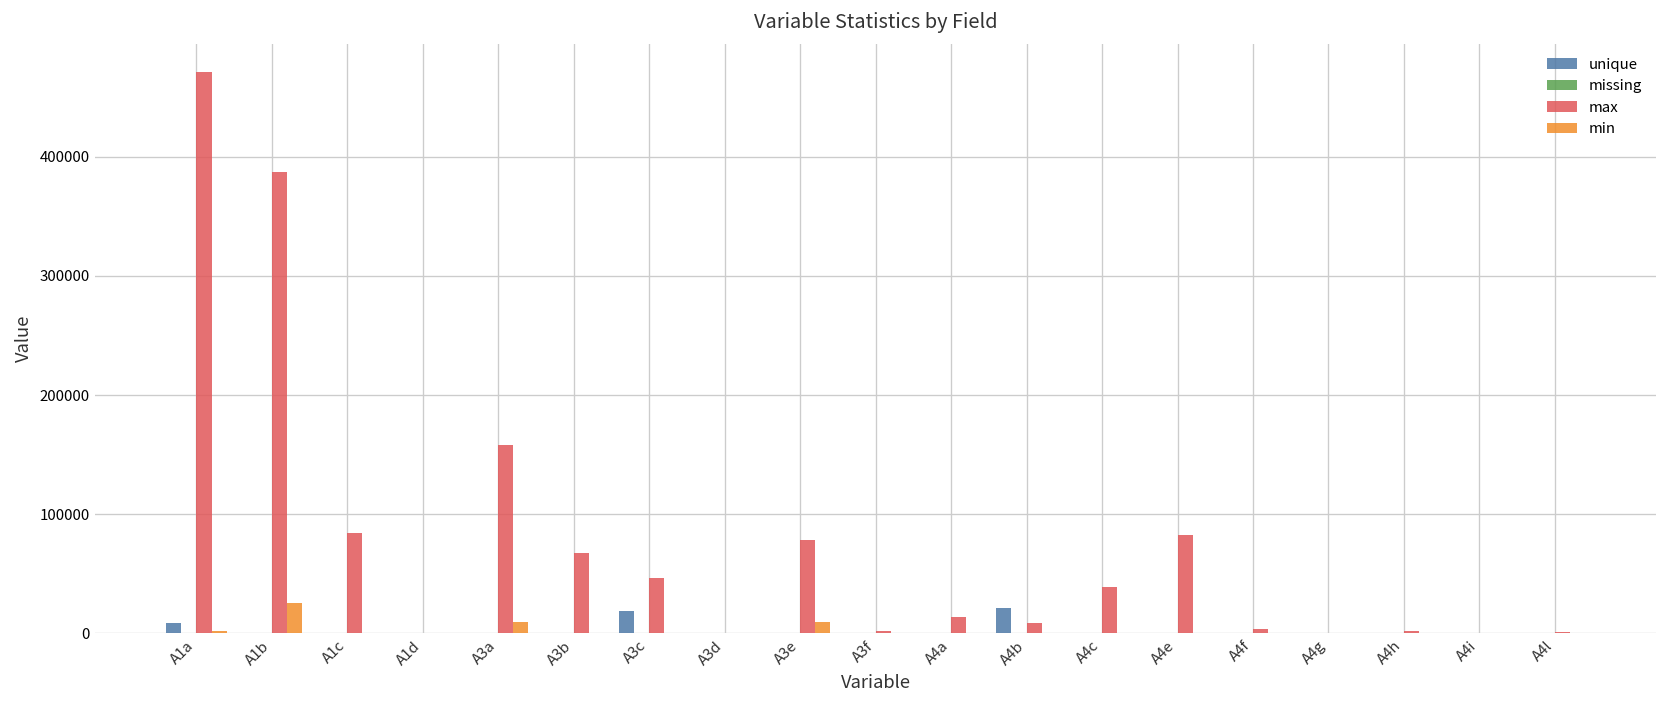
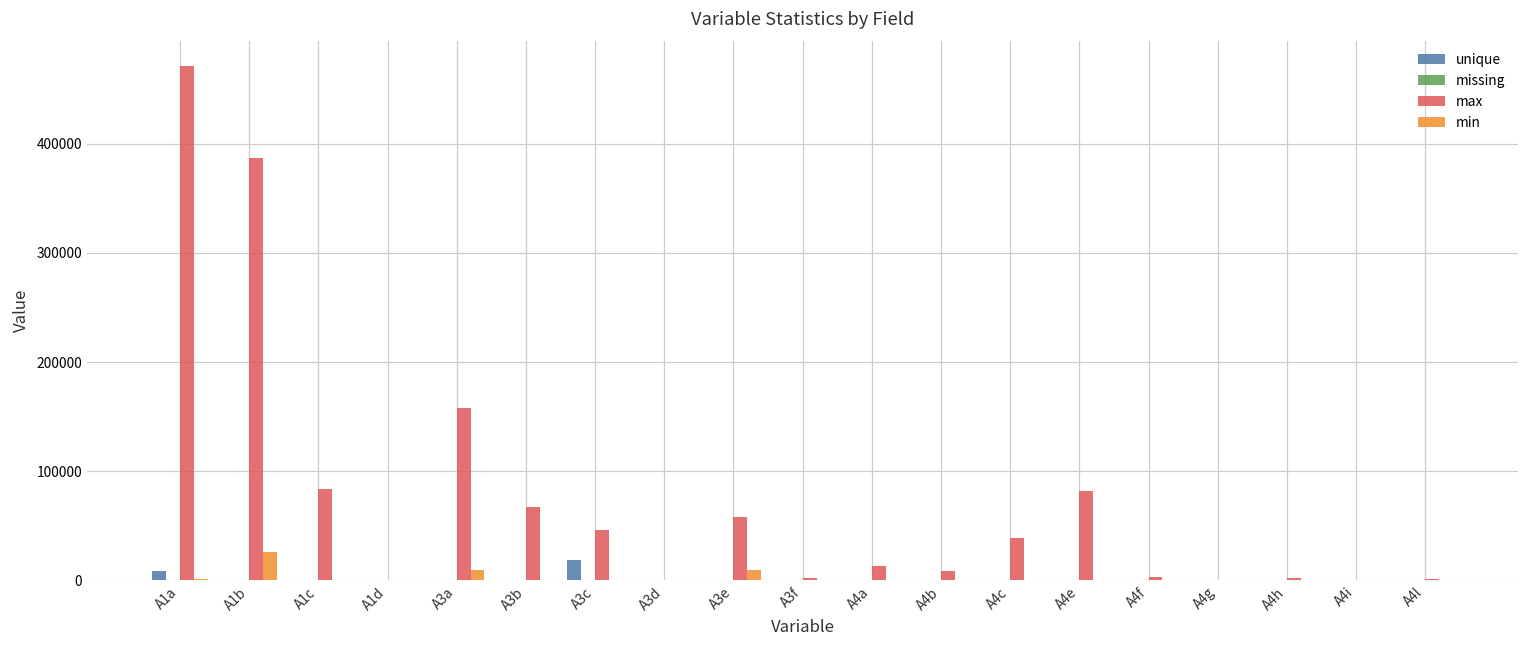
max, A3e: 80000 -> 60000
unique, A4b: 20000 -> 0
